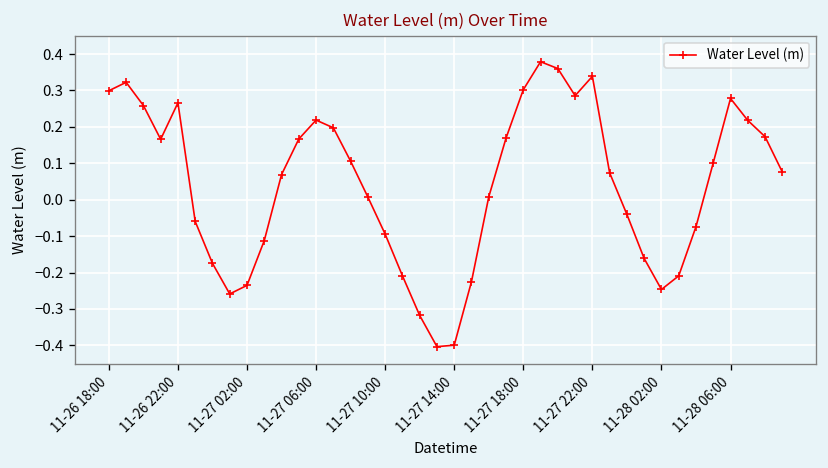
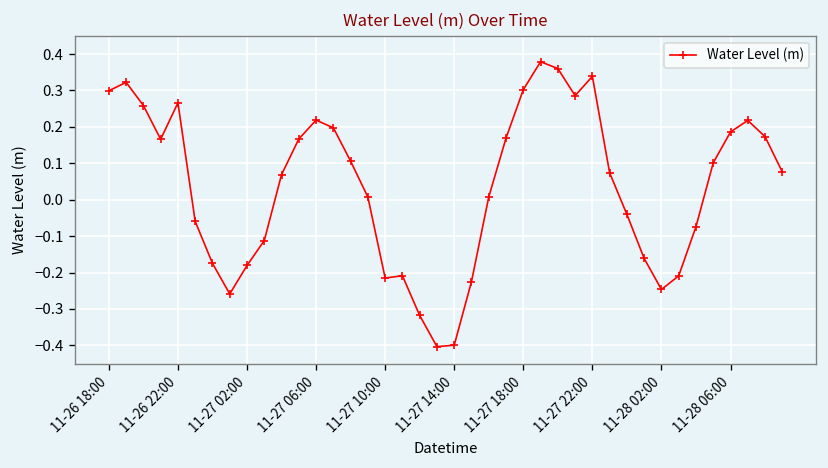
11-27 02:00: -0.24 -> -0.18
11-27 10:00: -0.09 -> -0.22
11-28 06:00: 0.28 -> 0.19
